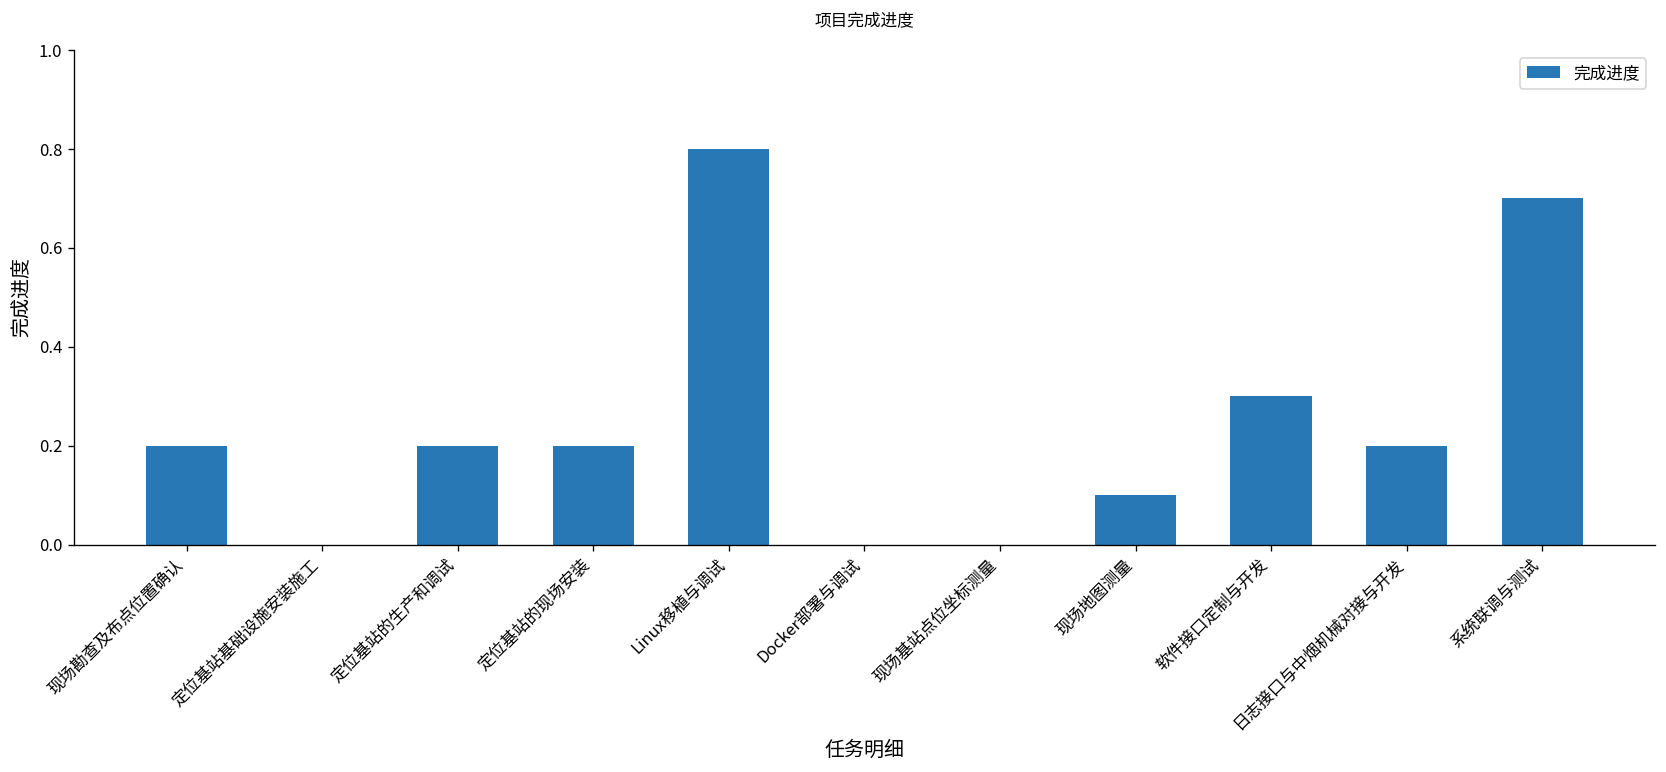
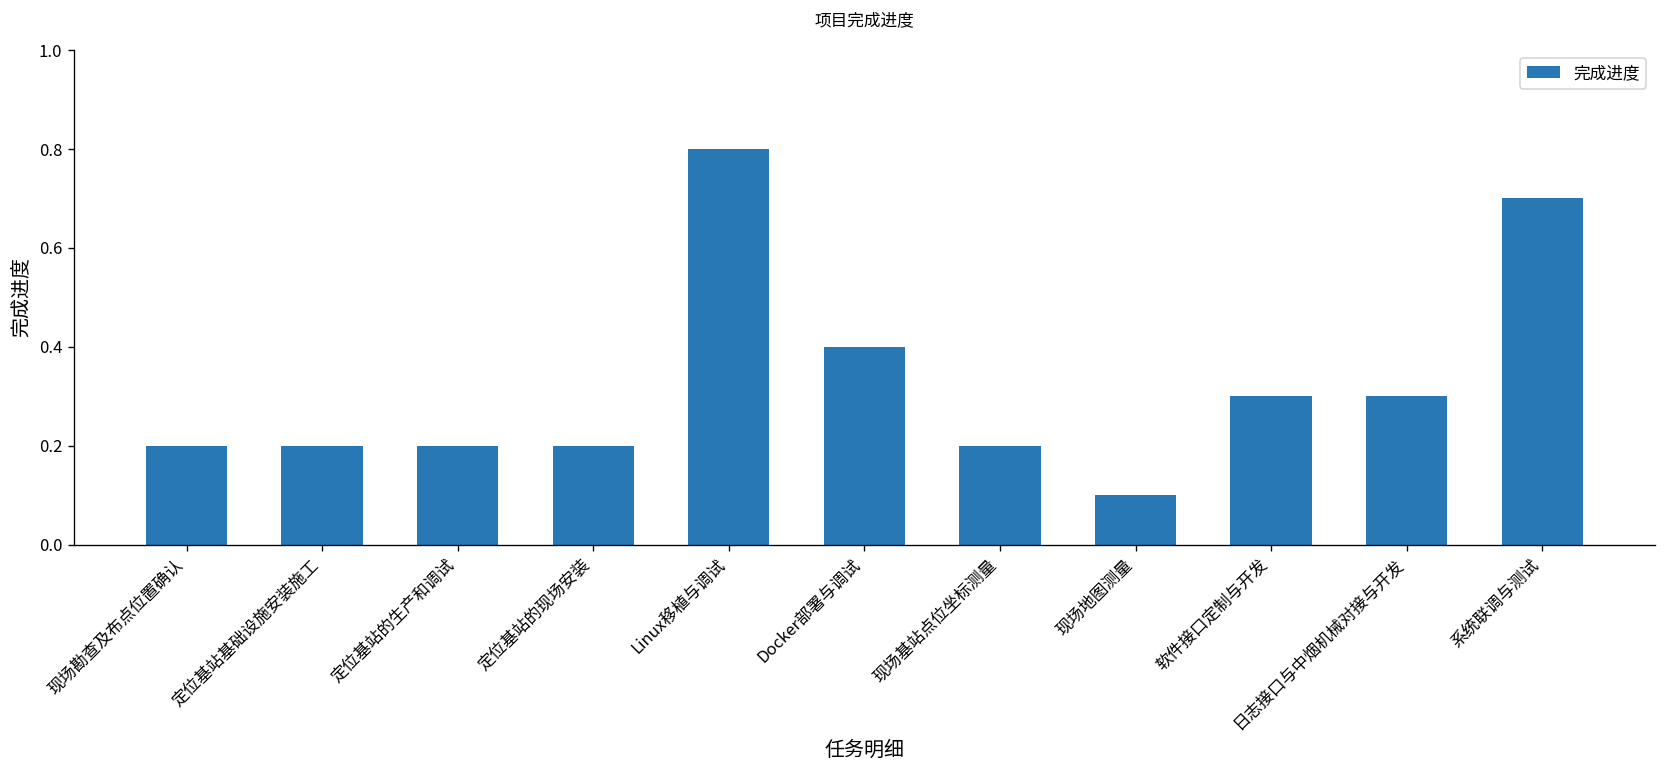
定位基站基础设施安装施工: 0.0 -> 0.2
Docker部署与调试: 0.0 -> 0.4
现场基站点位坐标测量: 0.0 -> 0.2
日志接口与中烟机械对接与开发: 0.2 -> 0.3
